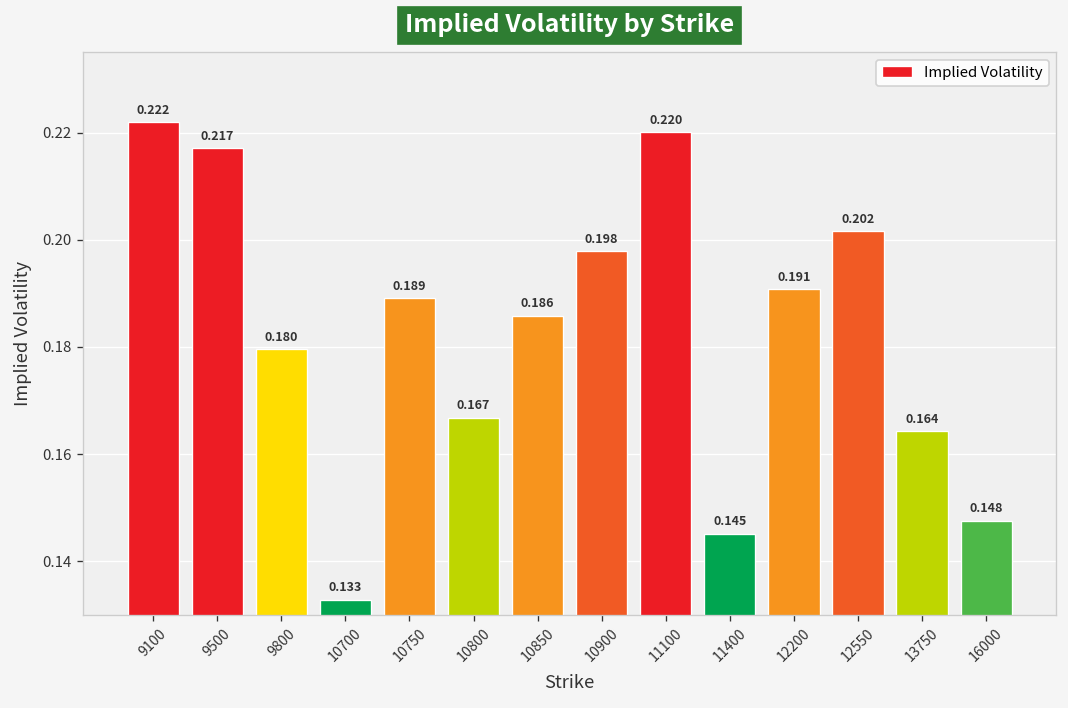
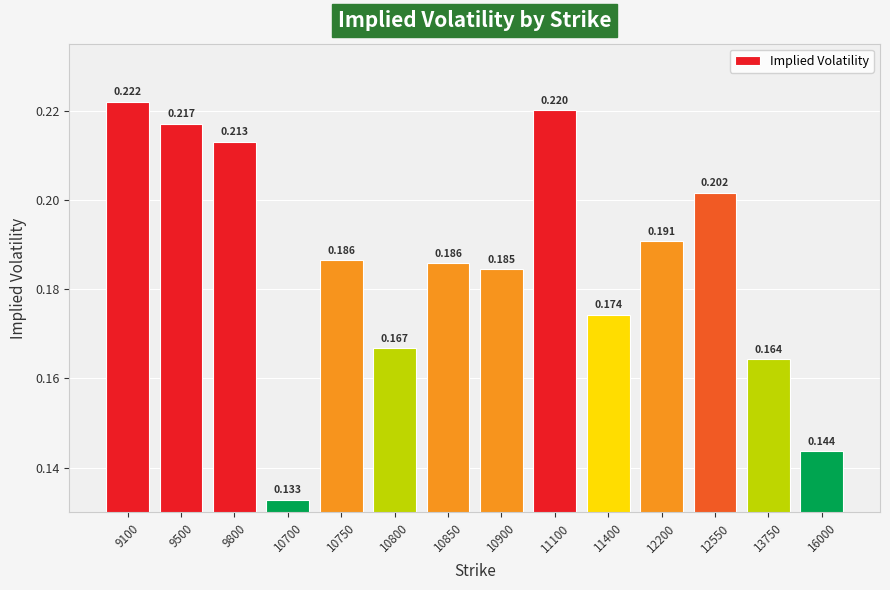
9800: 0.180 -> 0.213
10750: 0.189 -> 0.186
10900: 0.198 -> 0.185
11400: 0.145 -> 0.174
16000: 0.148 -> 0.144
